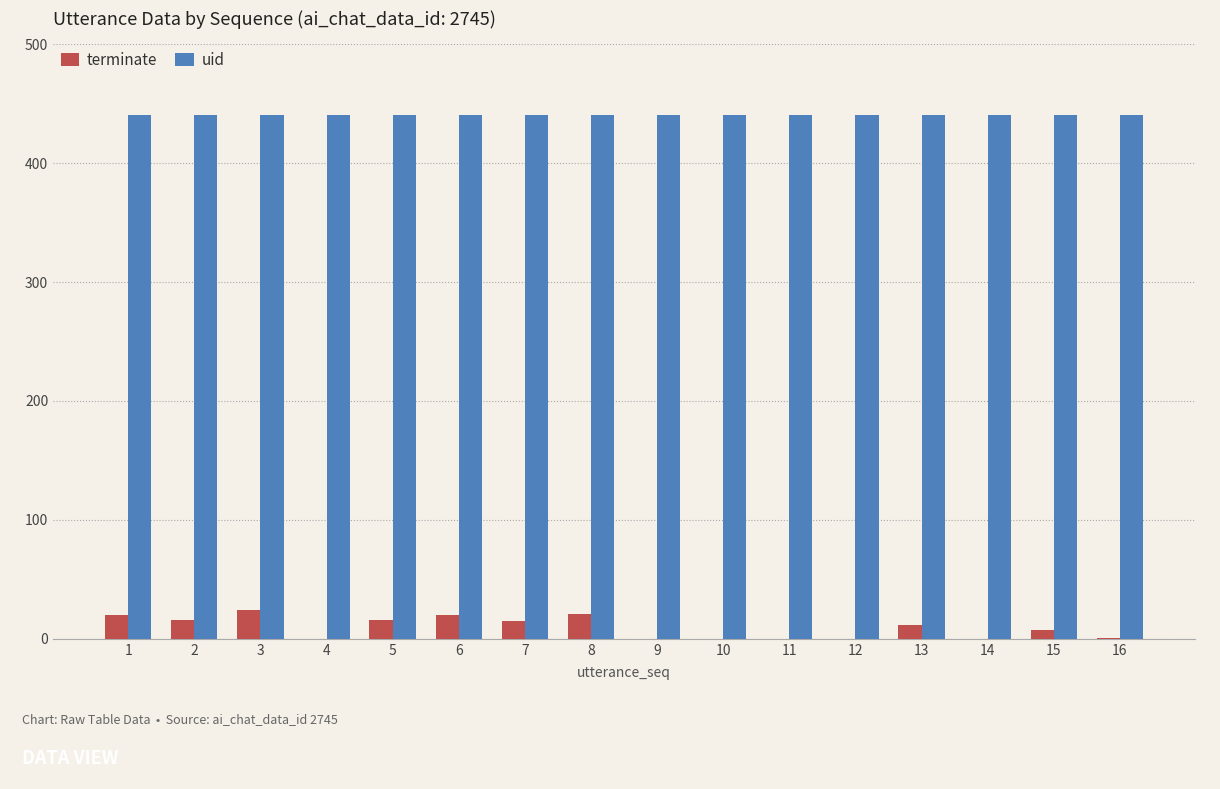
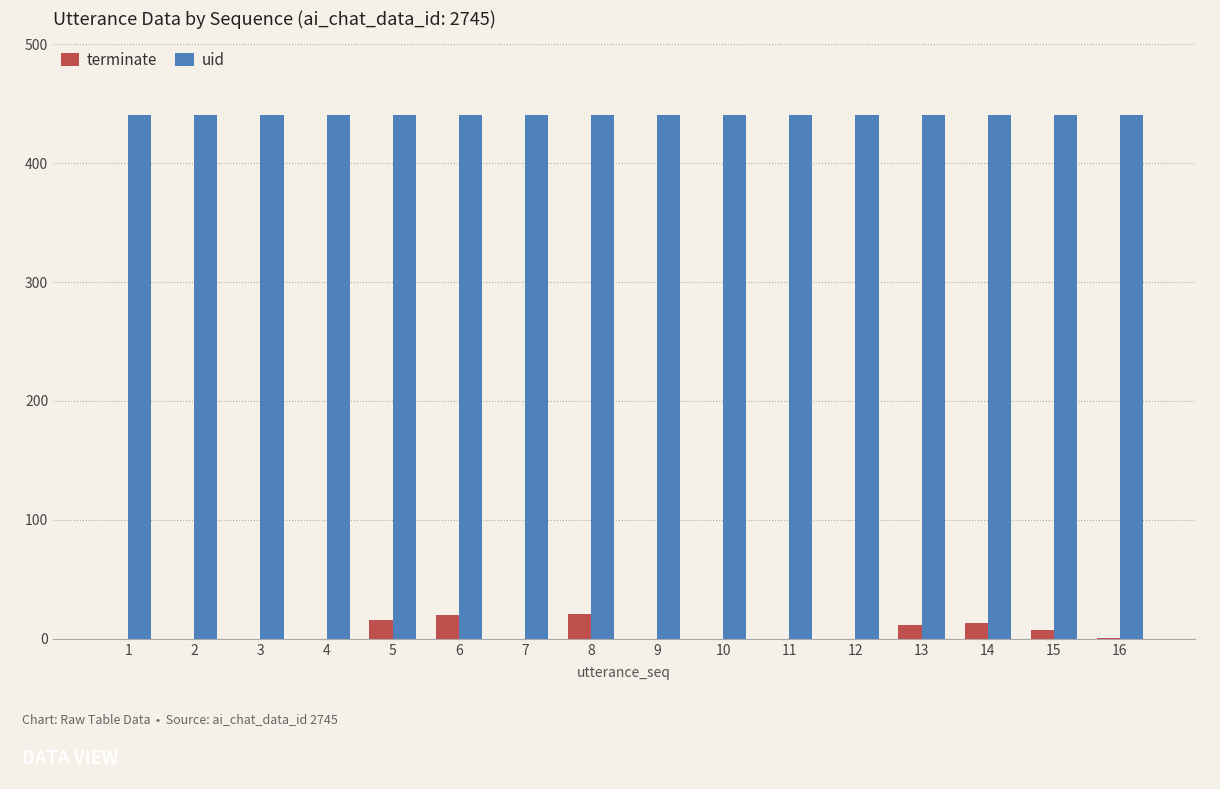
terminate, 1: 20 -> 0
terminate, 2: 16 -> 0
terminate, 3: 24 -> 0
terminate, 7: 15 -> 0
terminate, 14: 0 -> 13
